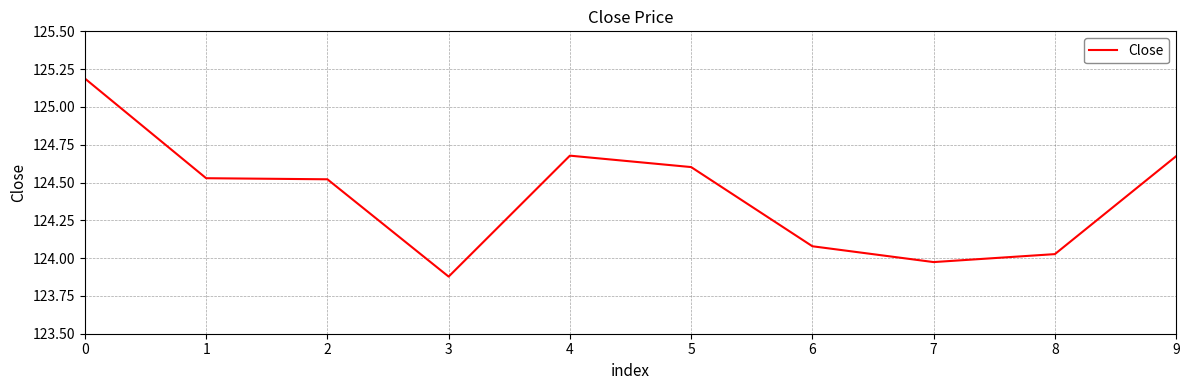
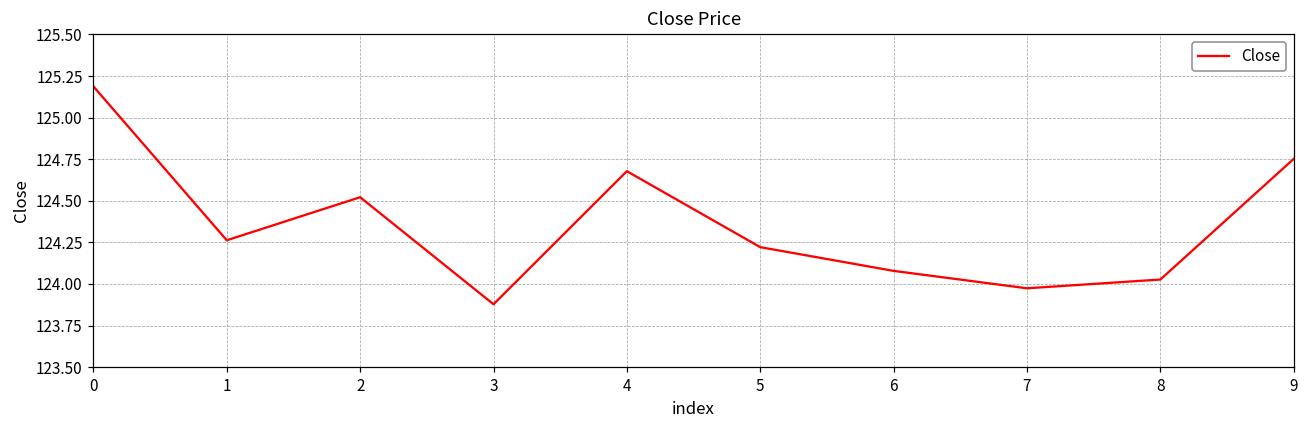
1: 124.53 -> 124.26
5: 124.60 -> 124.22
9: 124.67 -> 124.75
